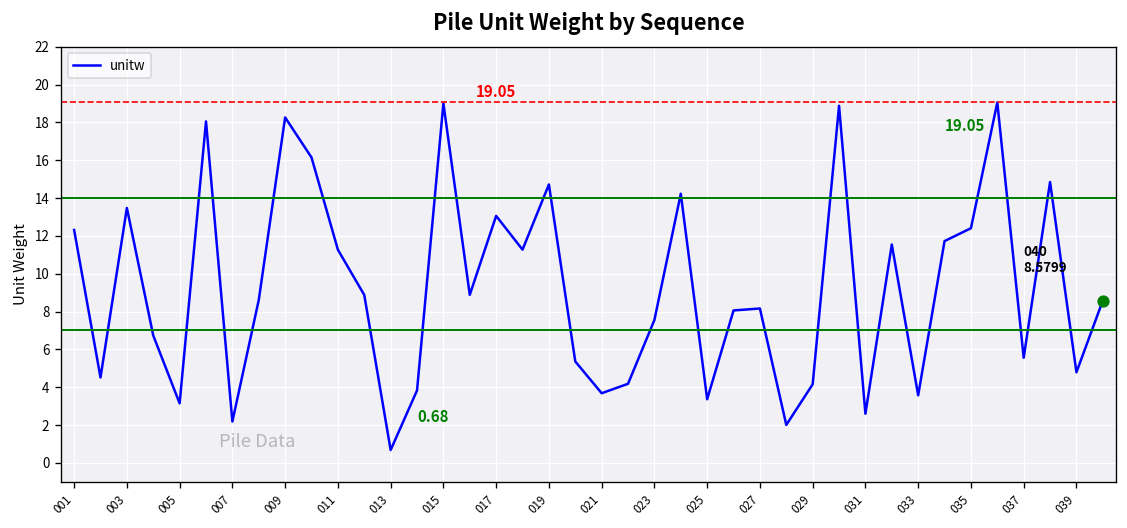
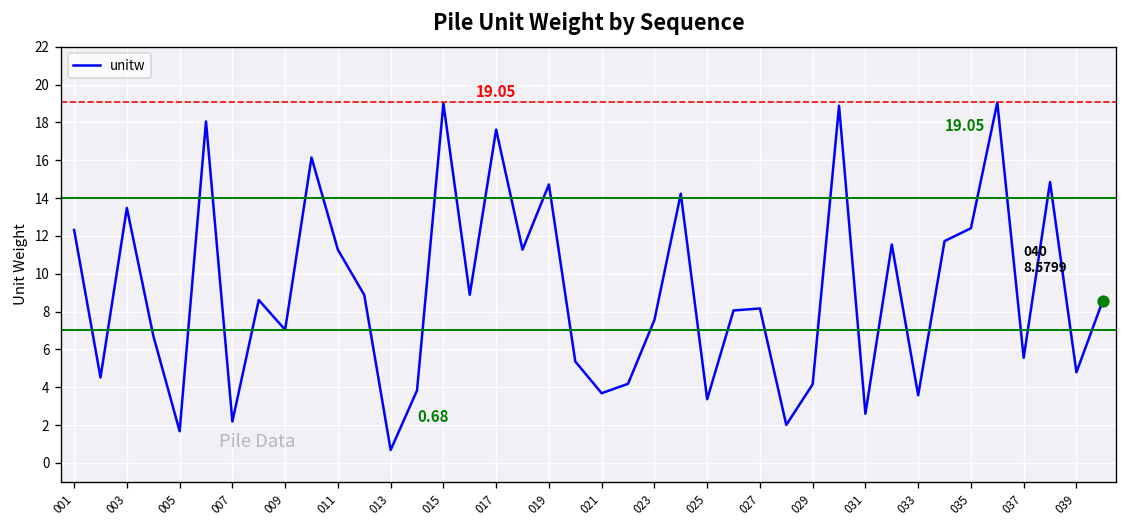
unitw, 005: 3.1 -> 1.7
unitw, 009: 18.3 -> 7.0
unitw, 017: 13.1 -> 17.6
